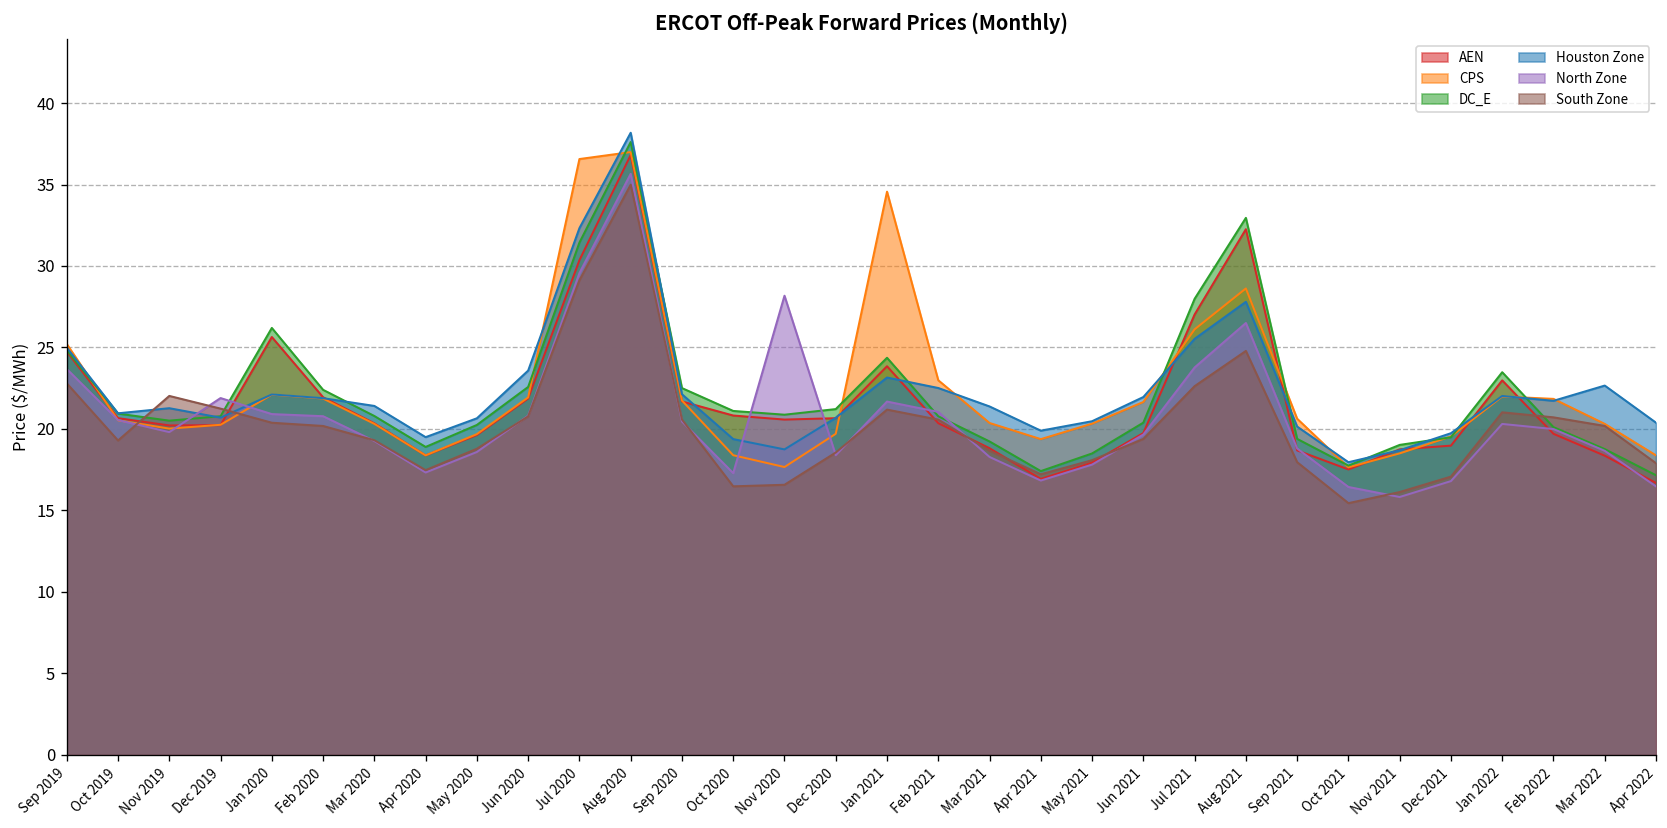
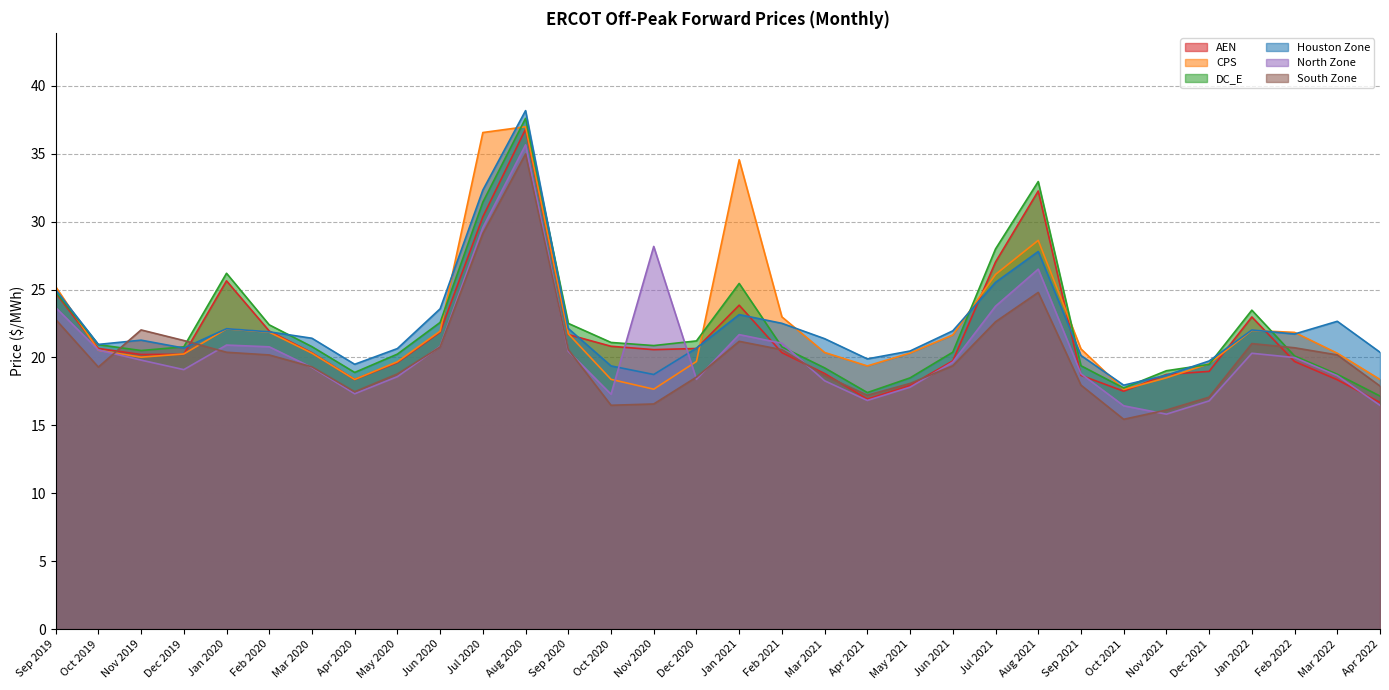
North Zone, Dec 2019: 21.9 -> 19.1
DC_E, Jan 2021: 24.4 -> 25.5
